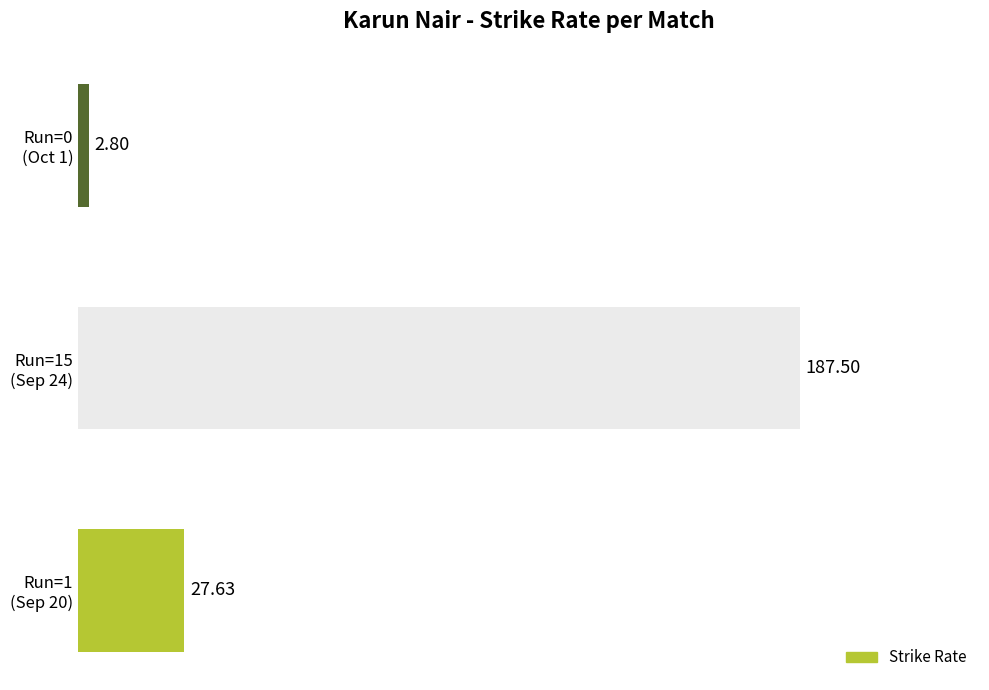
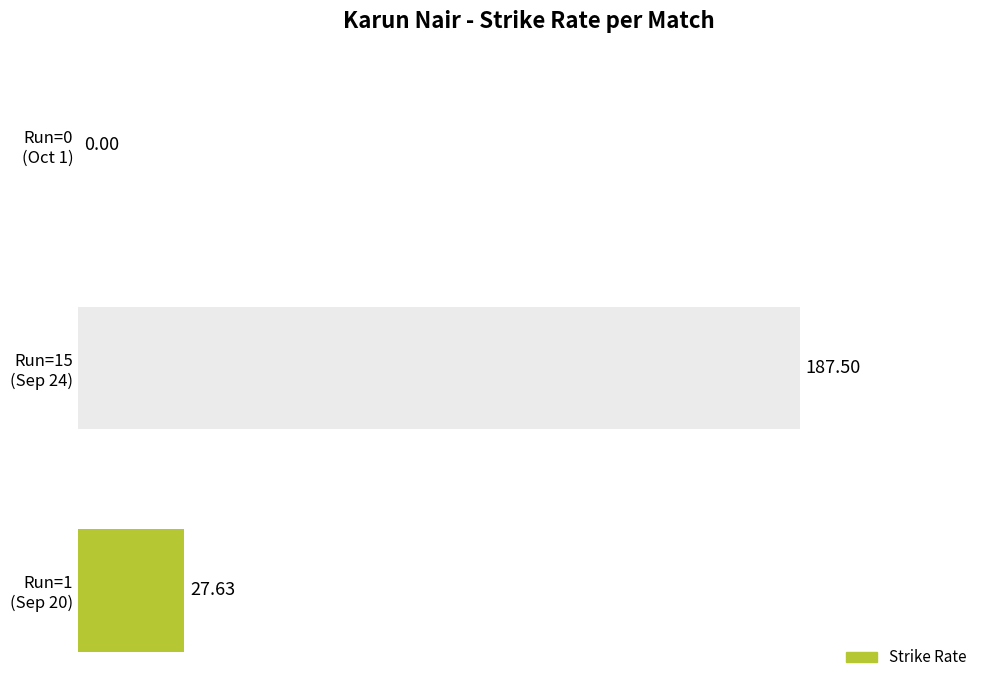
Run=0 (Oct 1): 2.80 -> 0.00
